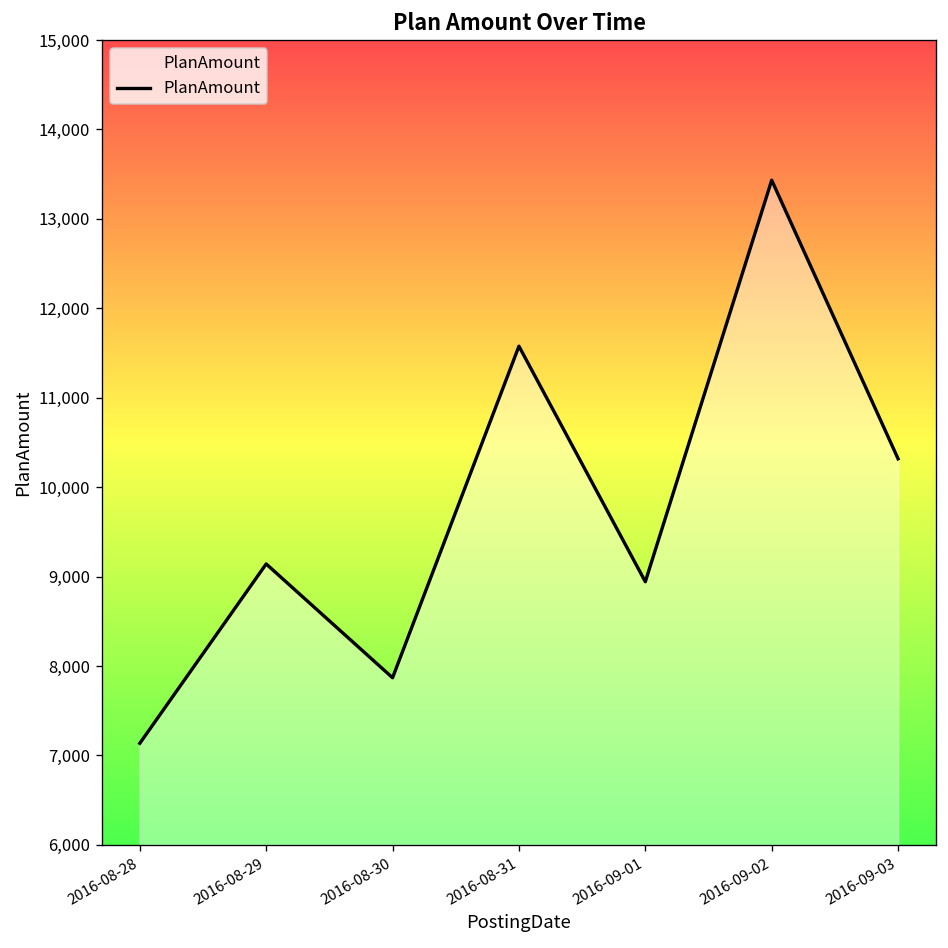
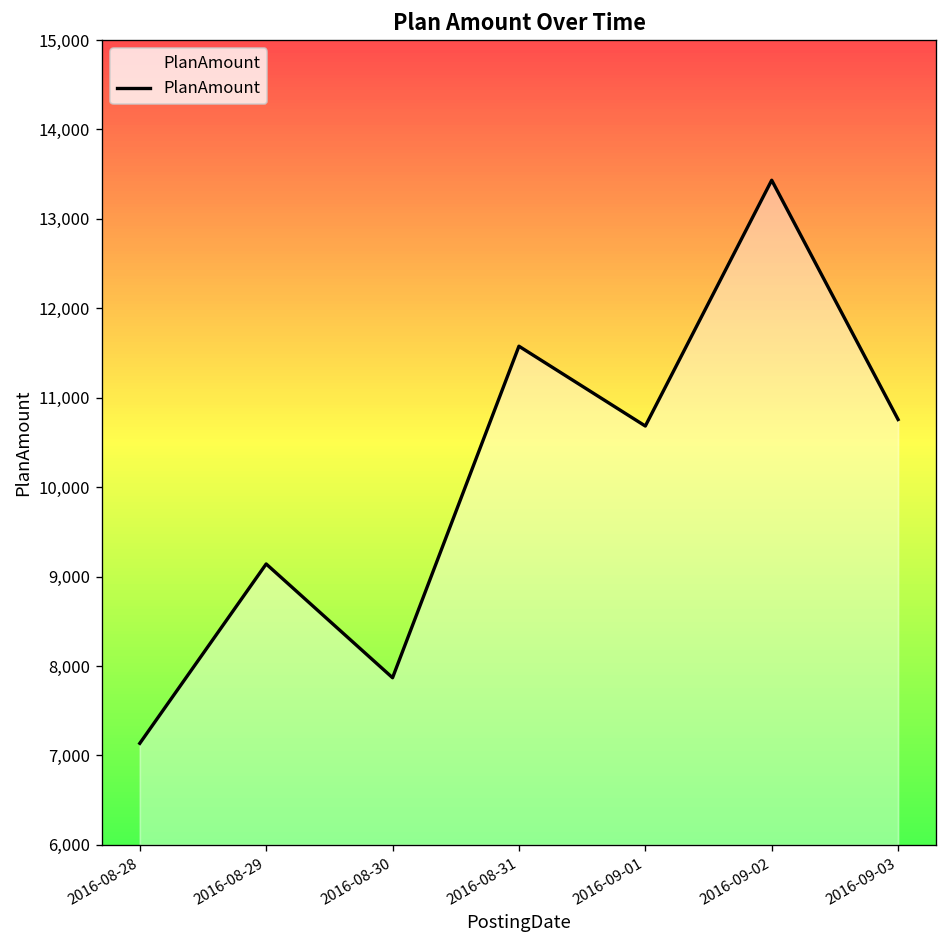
2016-09-01: 8,900 -> 10,700
2016-09-03: 10,300 -> 10,800
